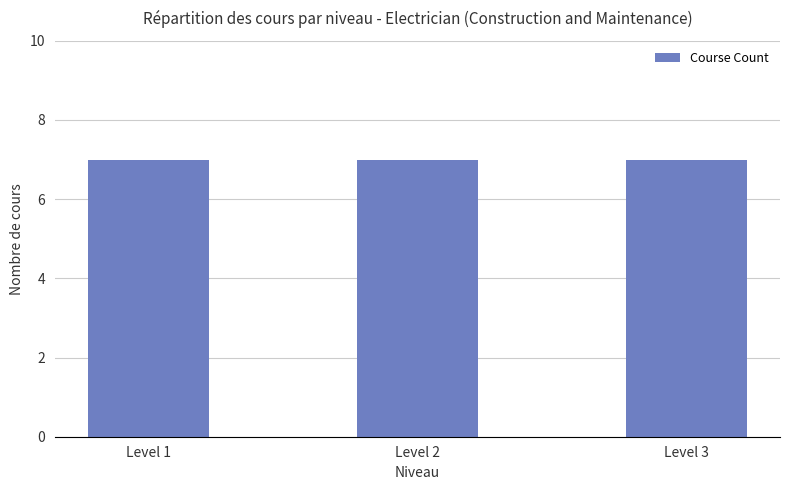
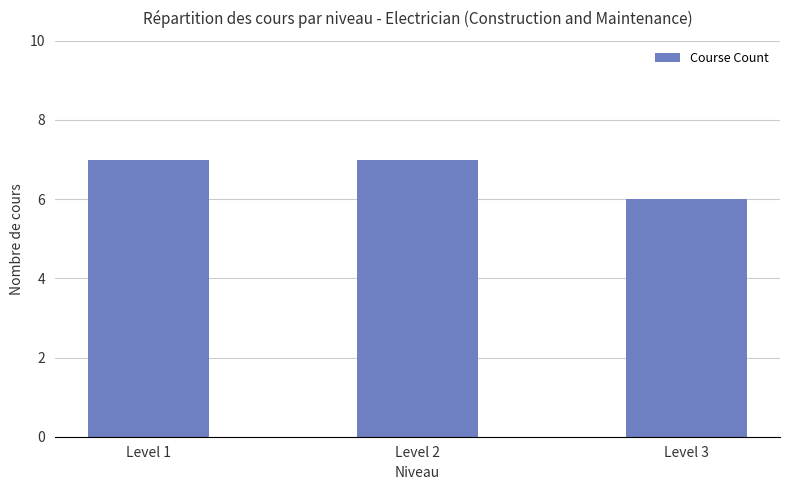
Level 3: 7 -> 6
